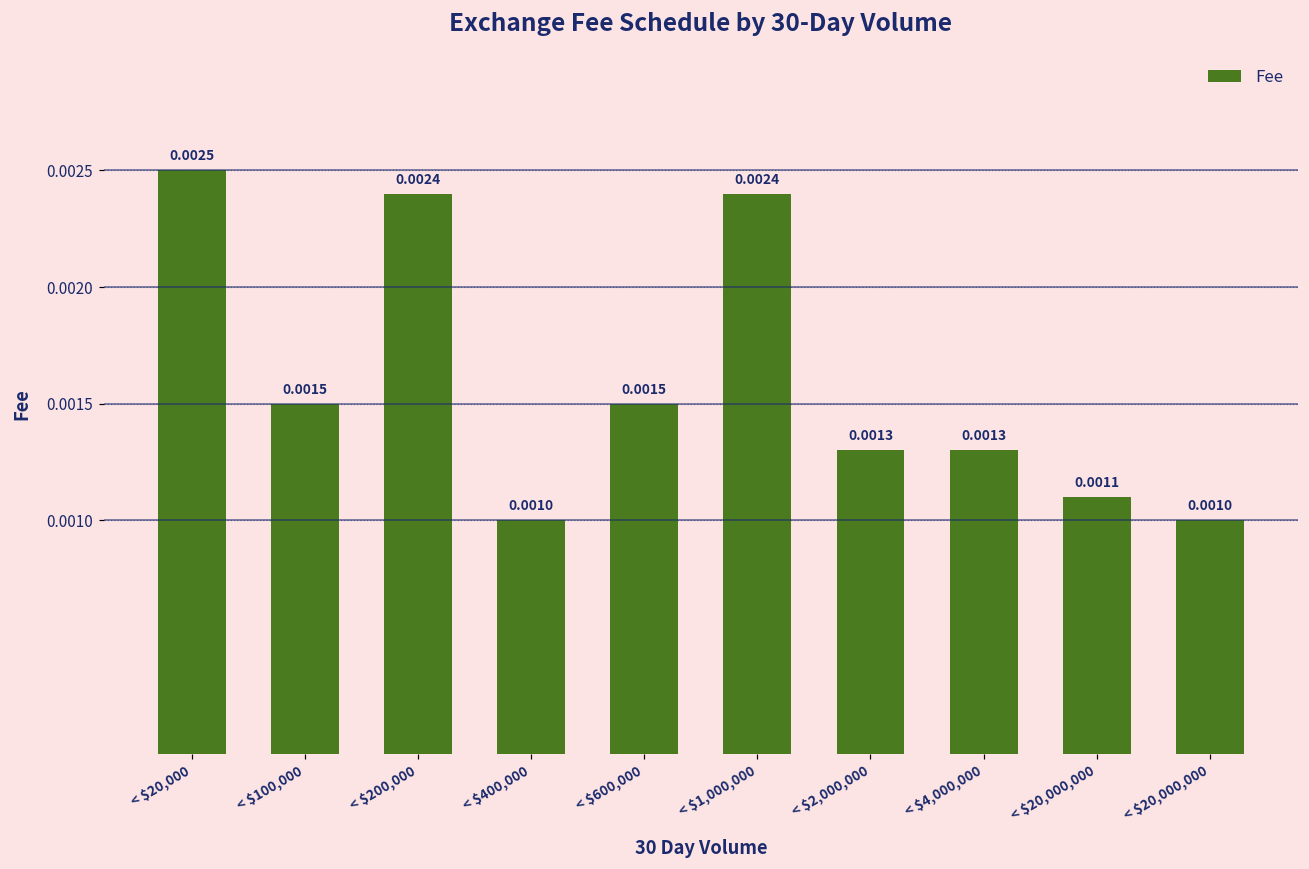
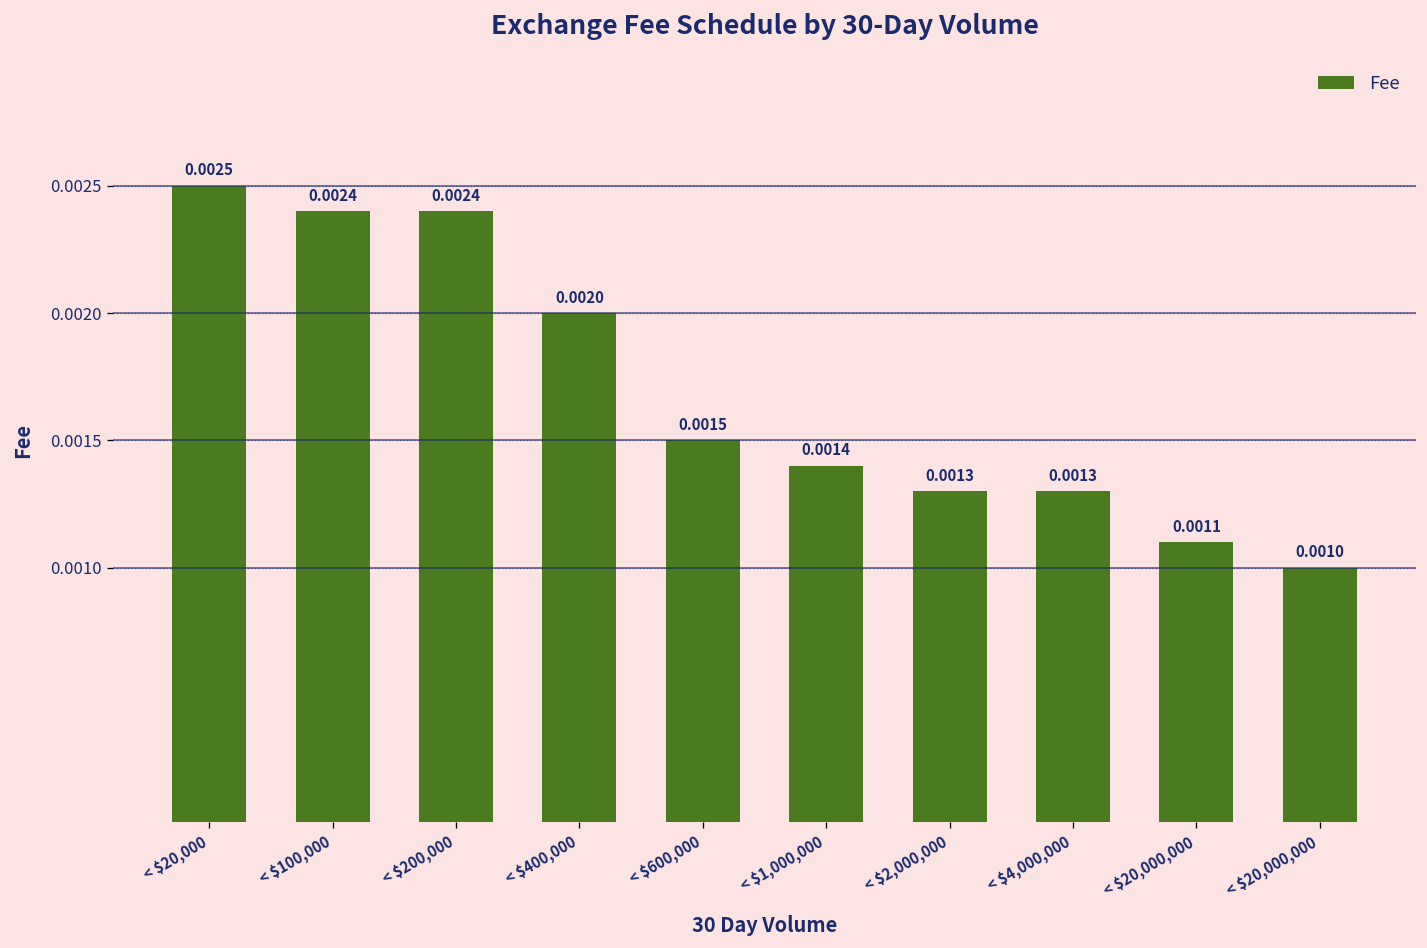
< $100,000: 0.0015 -> 0.0024
< $400,000: 0.0010 -> 0.0020
< $1,000,000: 0.0024 -> 0.0014
